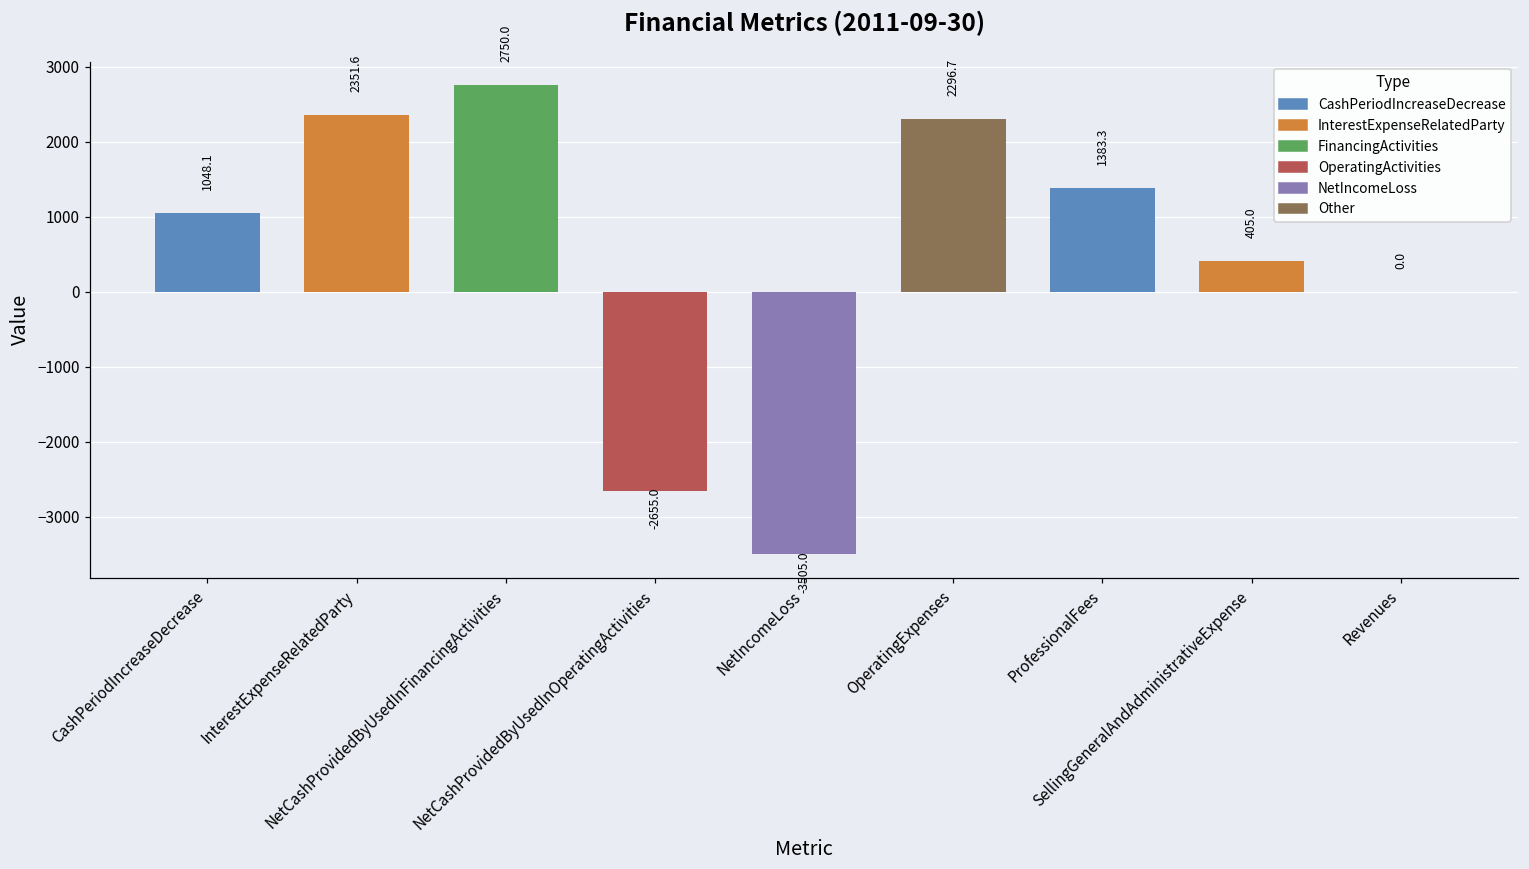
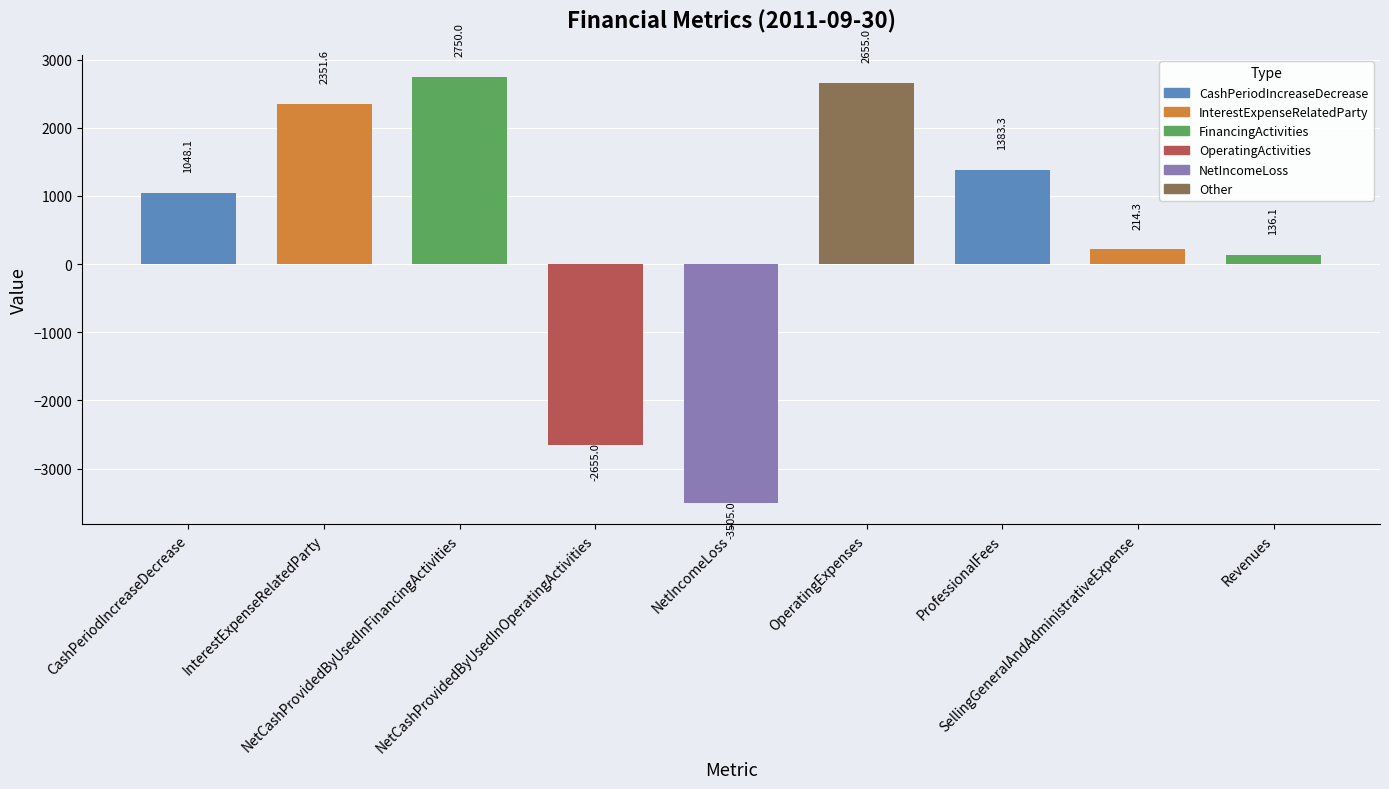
OperatingExpenses: 2296.7 -> 2655.0
SellingGeneralAndAdministrativeExpense: 405.0 -> 214.3
Revenues: 0.0 -> 136.1
